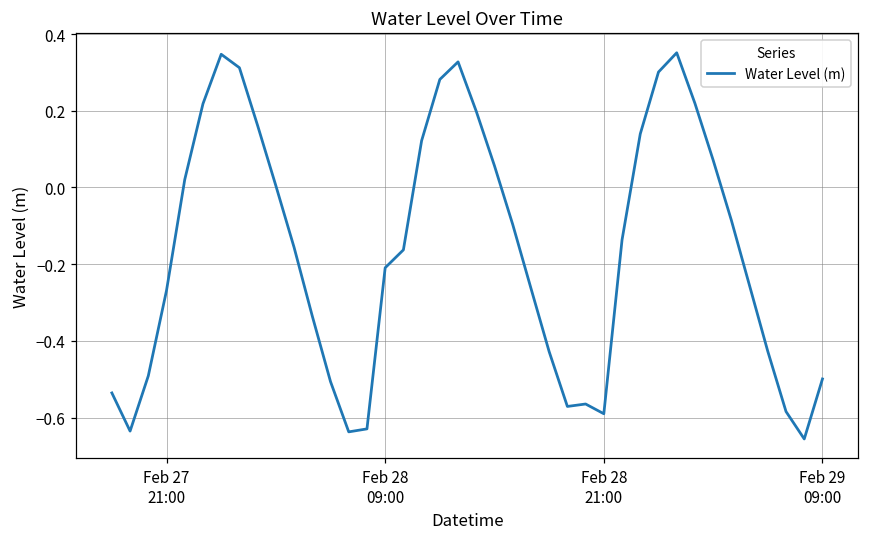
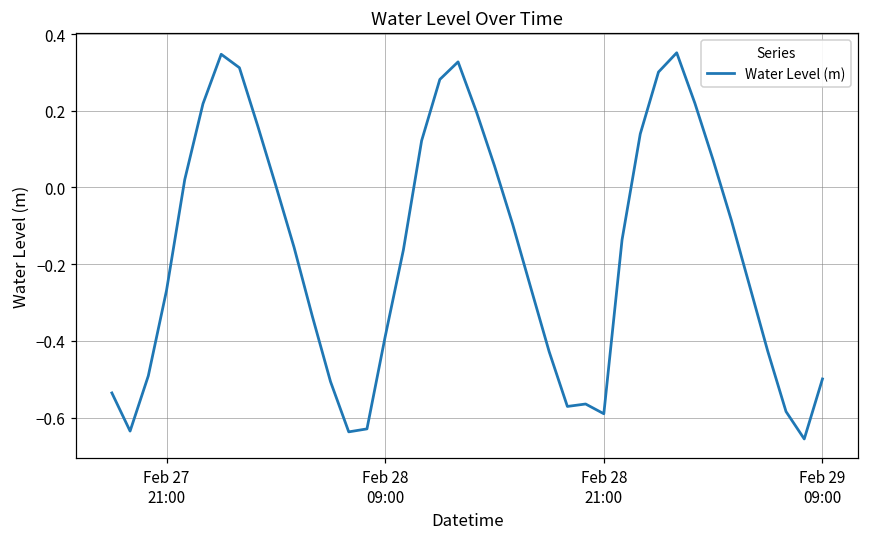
Feb 28 09:00: -0.21 -> -0.39
